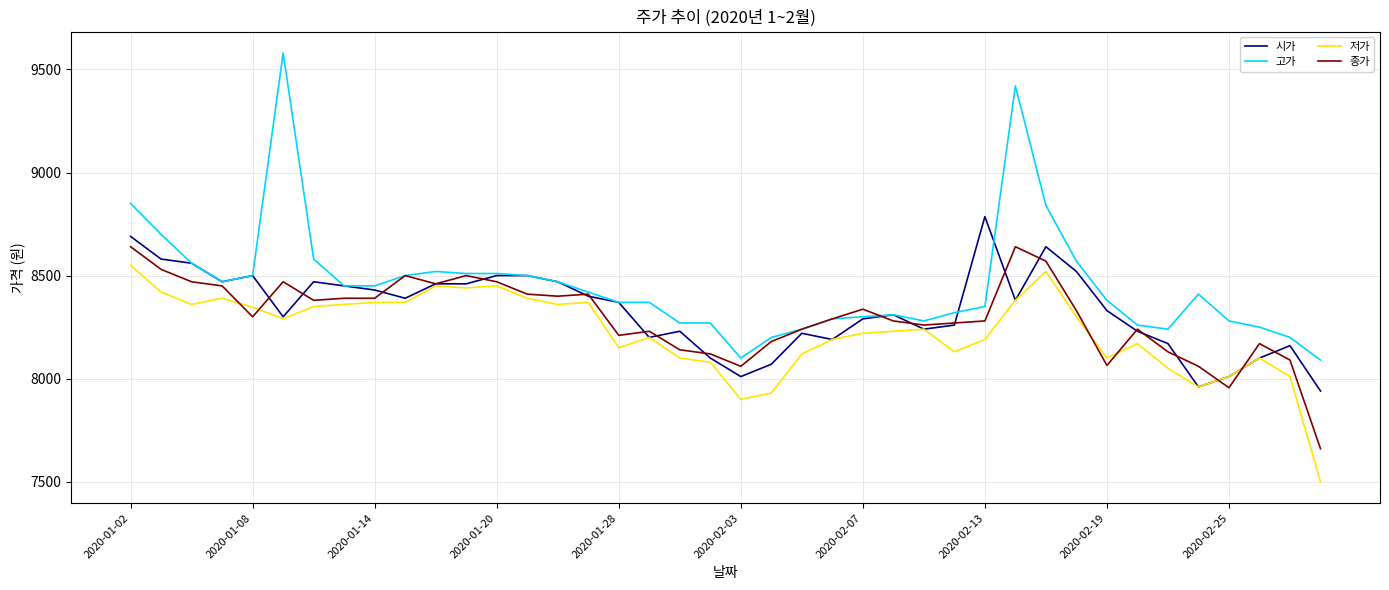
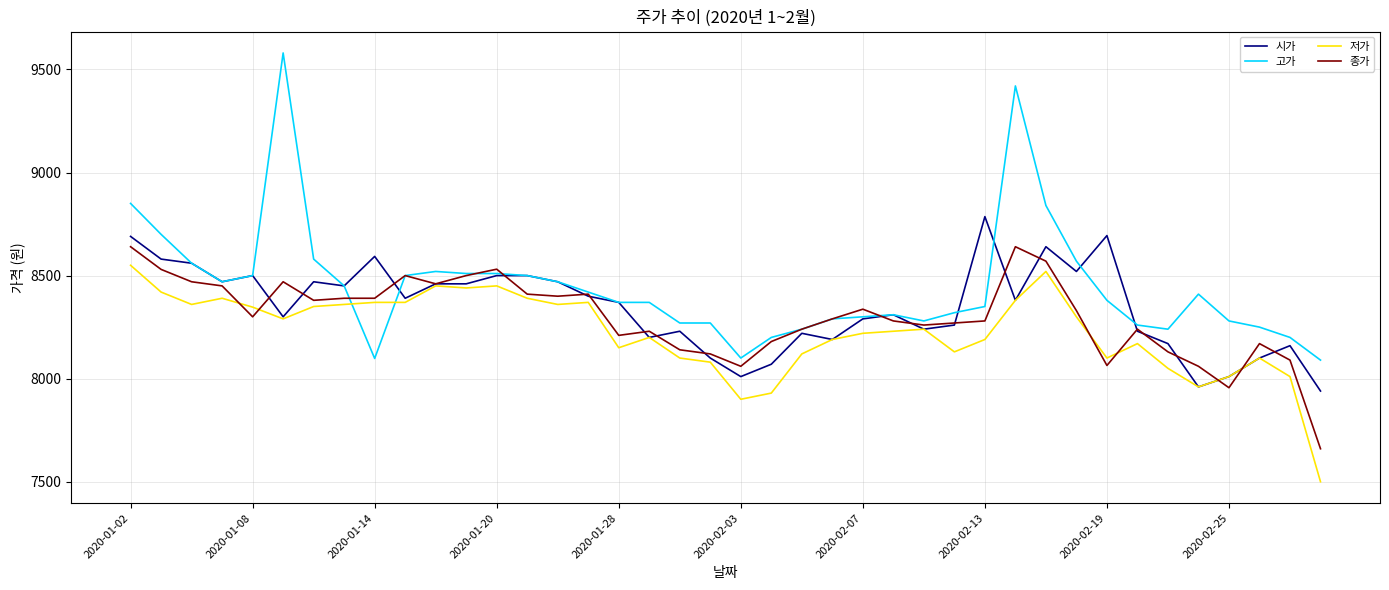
시가, 2020-01-14: 8430 -> 8590
고가, 2020-01-14: 8450 -> 8100
종가, 2020-01-20: 8470 -> 8530
시가, 2020-02-19: 8330 -> 8690
